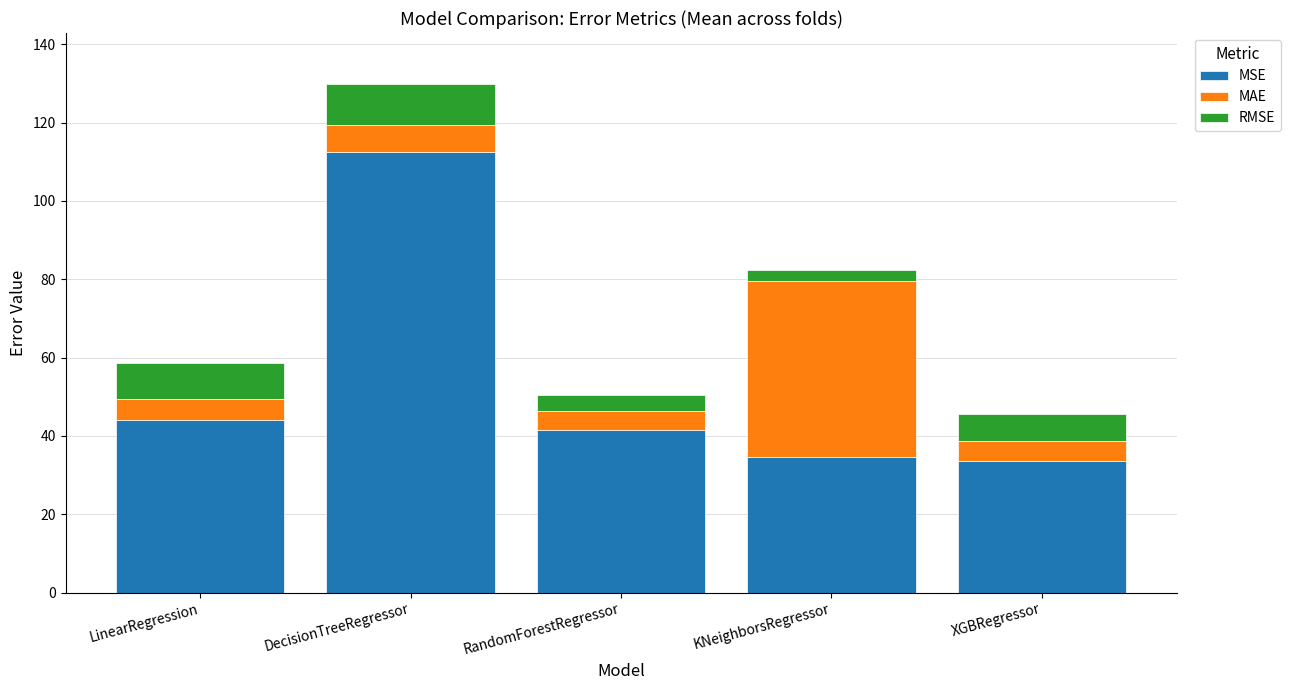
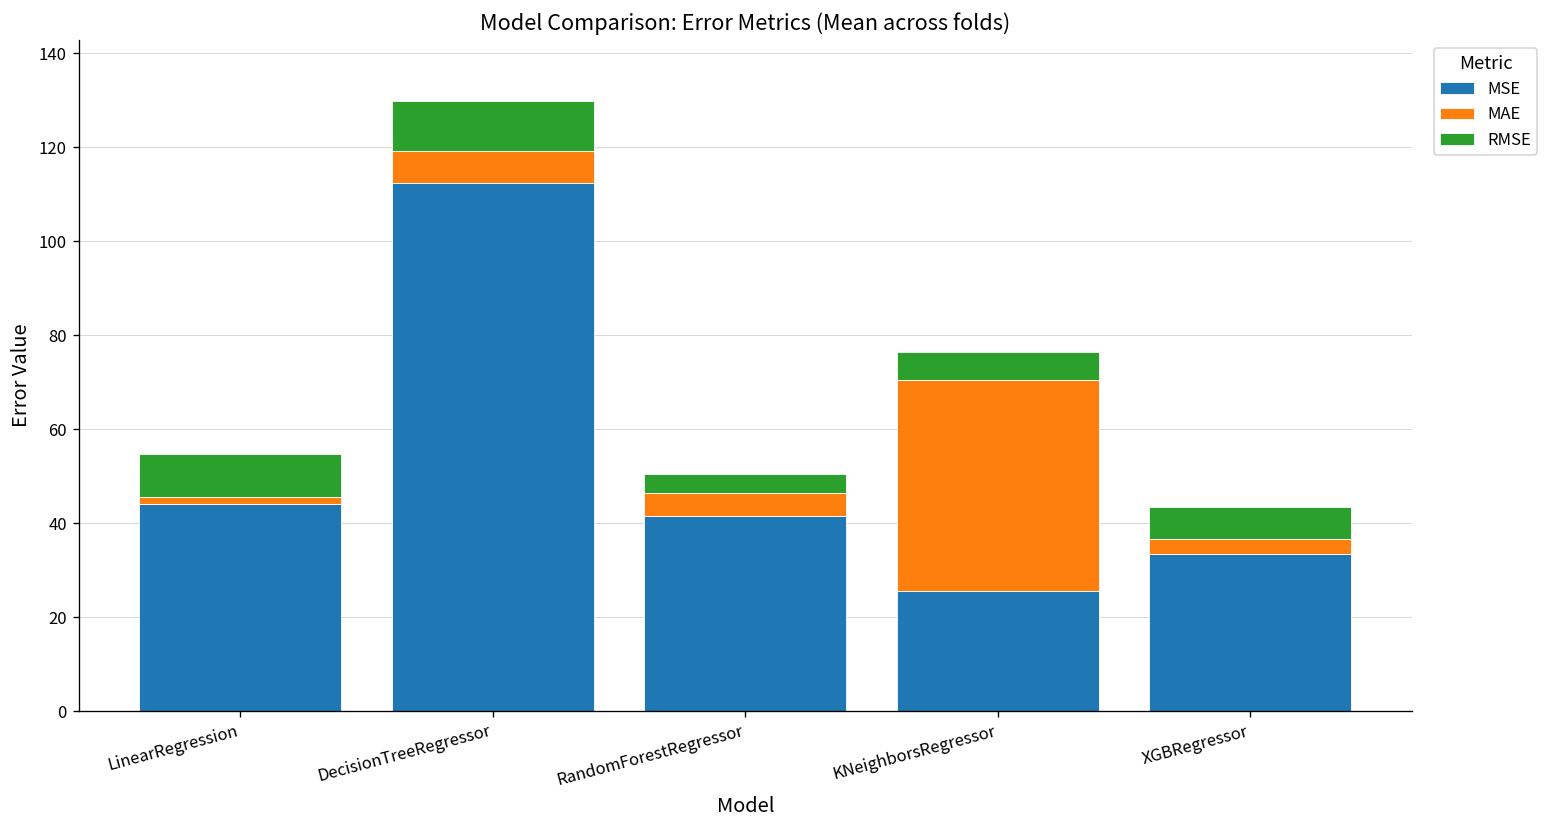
MAE, LinearRegression: 5 -> 1
MSE, KNeighborsRegressor: 35 -> 26
RMSE, KNeighborsRegressor: 3 -> 6
MAE, XGBRegressor: 5 -> 3
